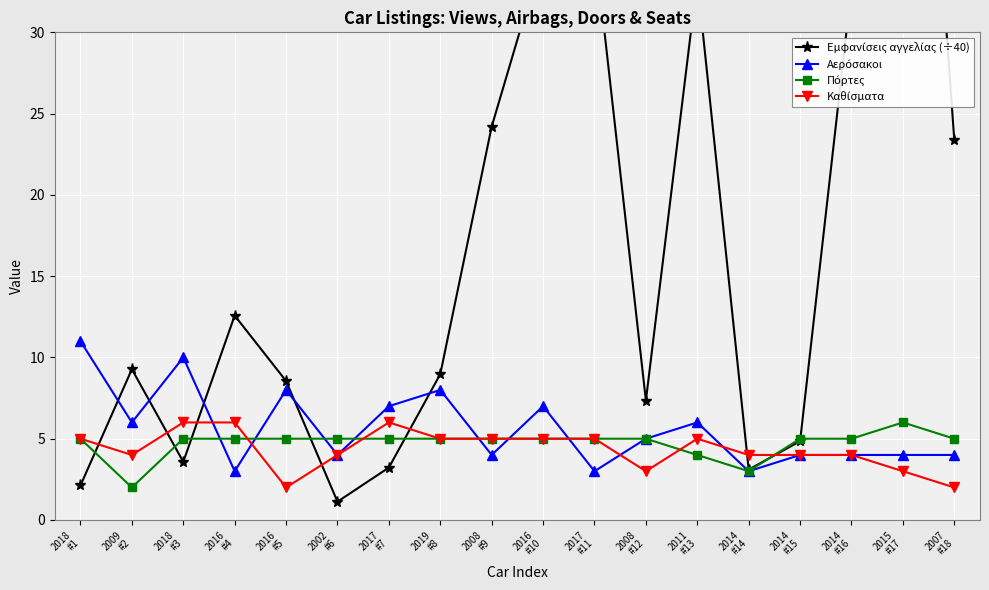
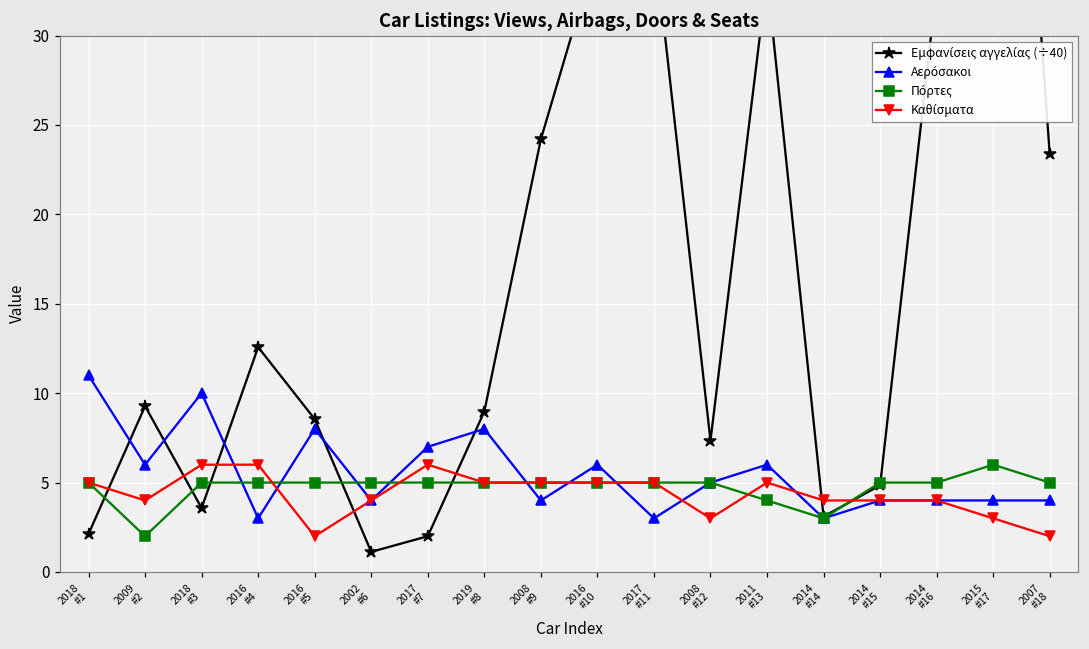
Εμφανίσεις αγγελίας (÷40), 2017 #7: 3.2 -> 2.0
Αερόσακοι, 2016 #10: 7 -> 6
